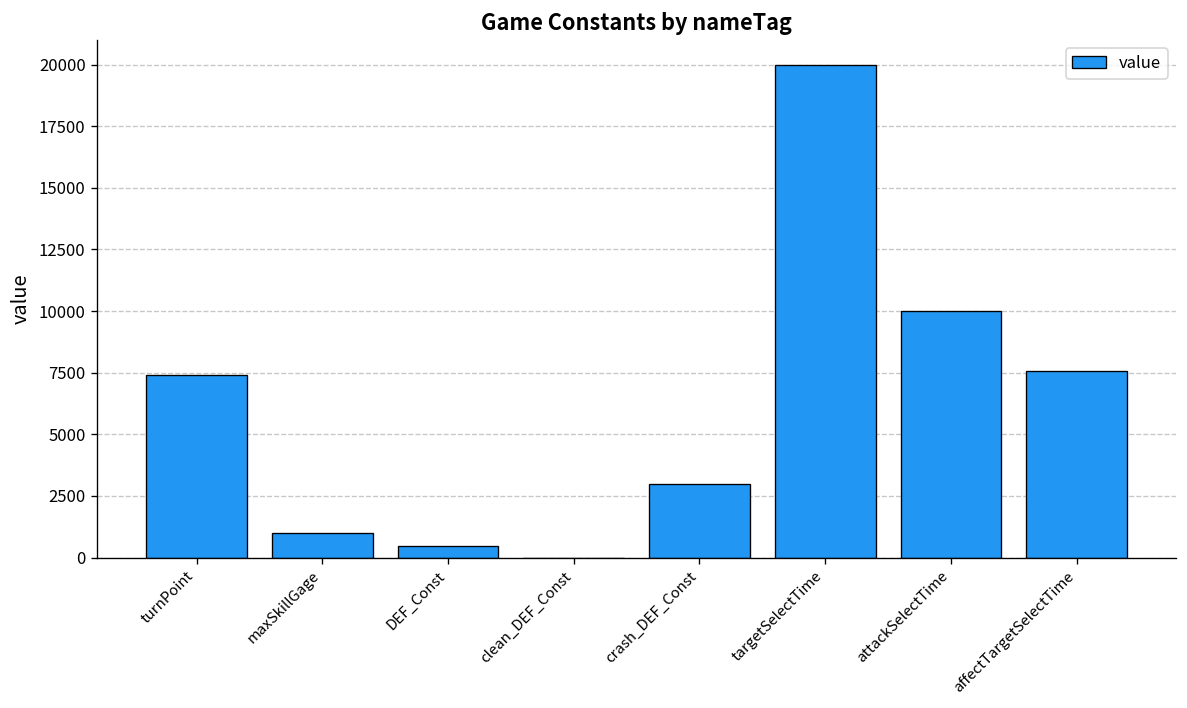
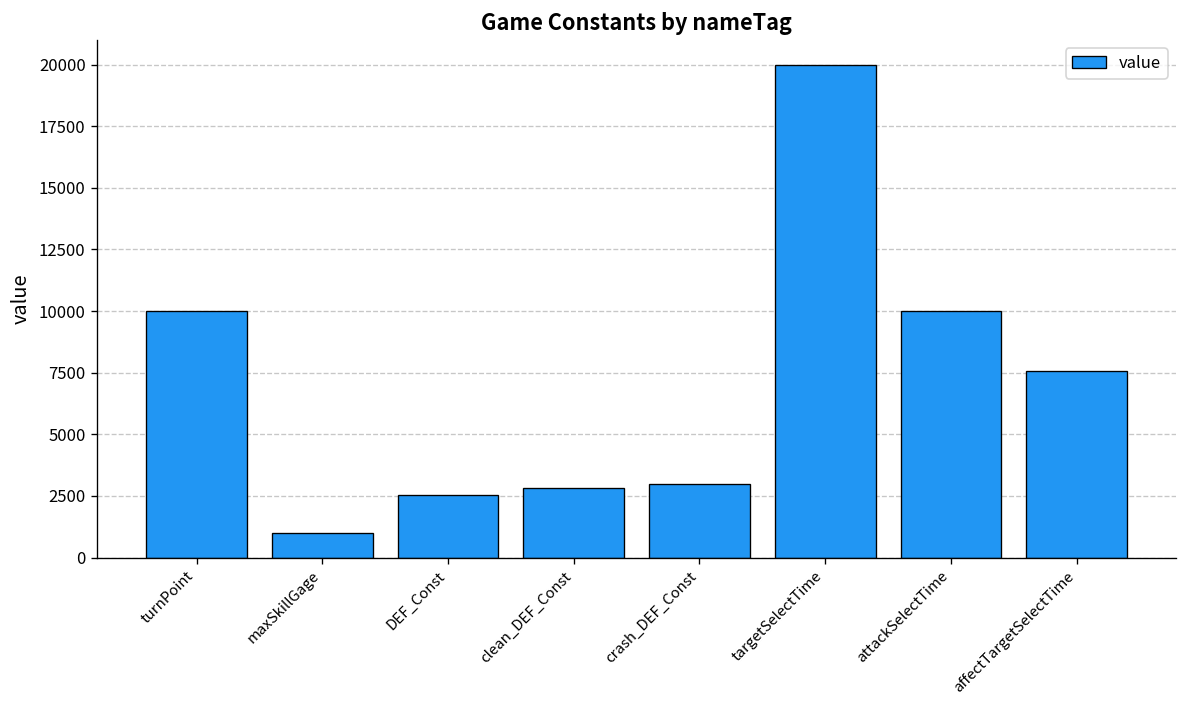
turnPoint: 7400 -> 10000
DEF_Const: 500 -> 2500
clean_DEF_Const: 0 -> 2800
